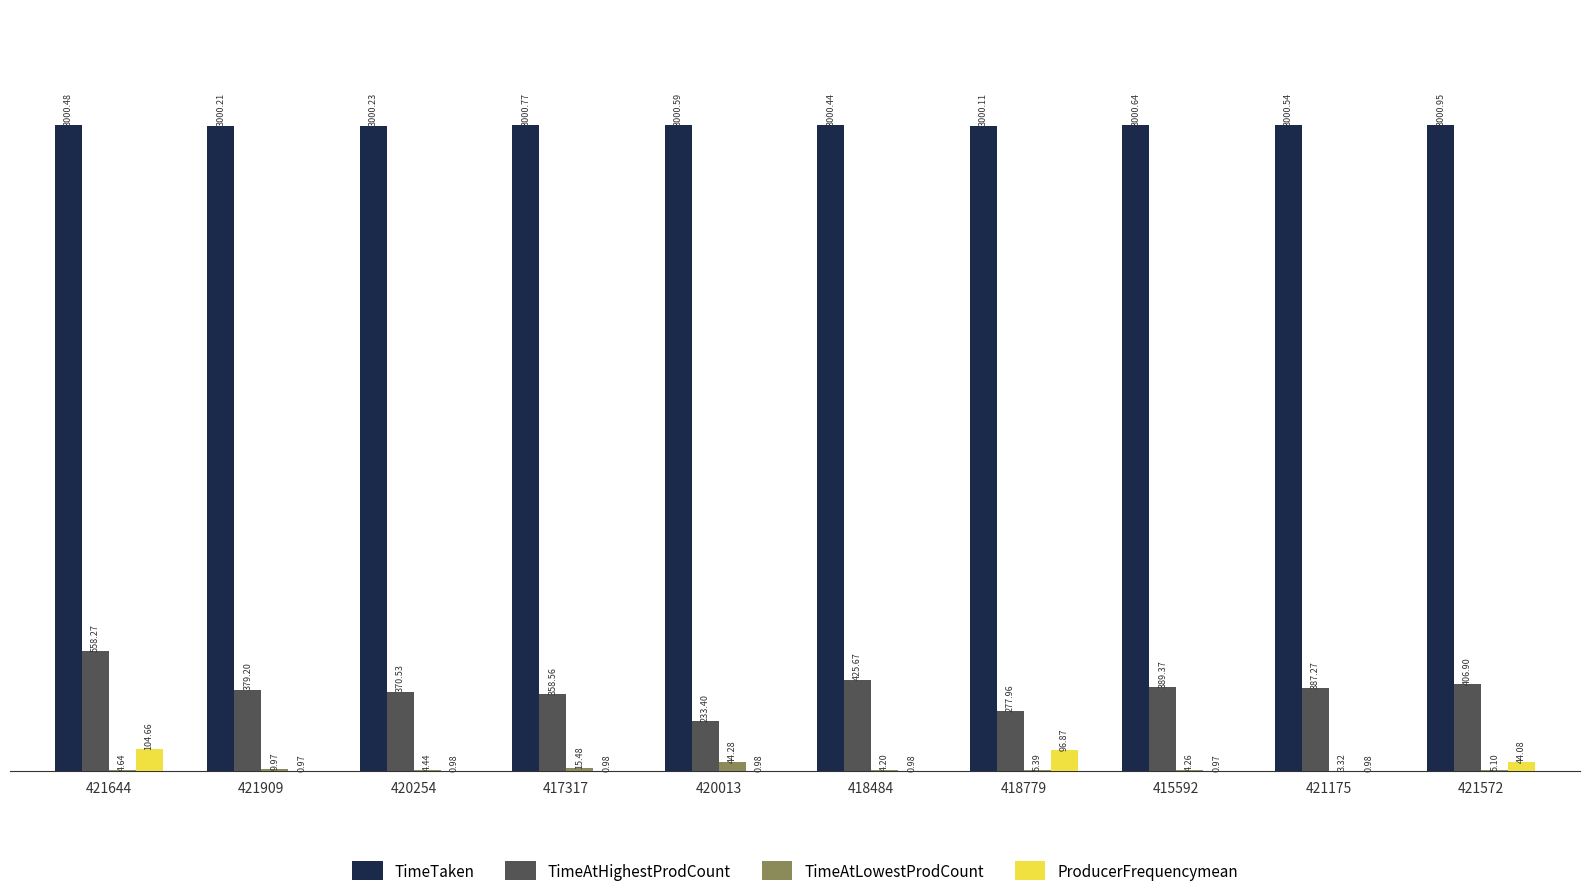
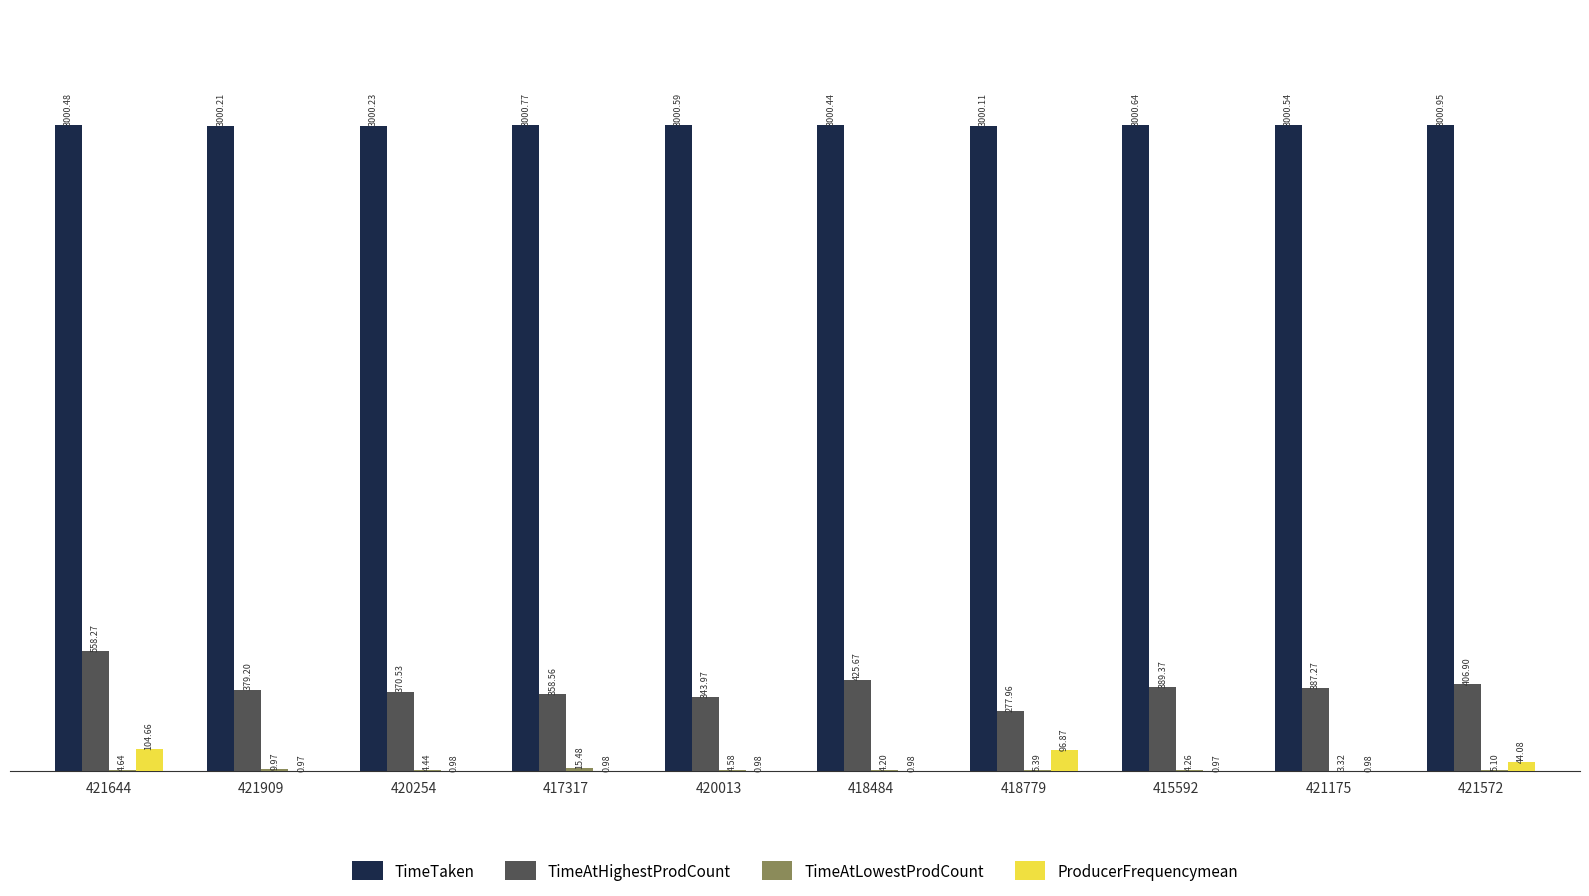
TimeAtHighestProdCount, 420013: 233.40 -> 343.97
TimeAtLowestProdCount, 420013: 44.28 -> 4.58
